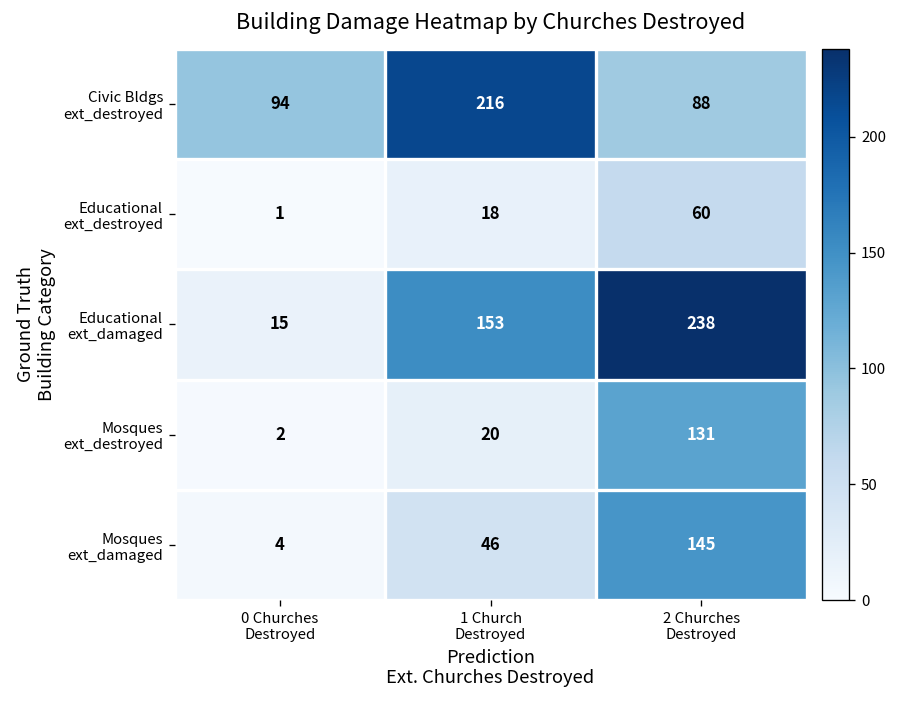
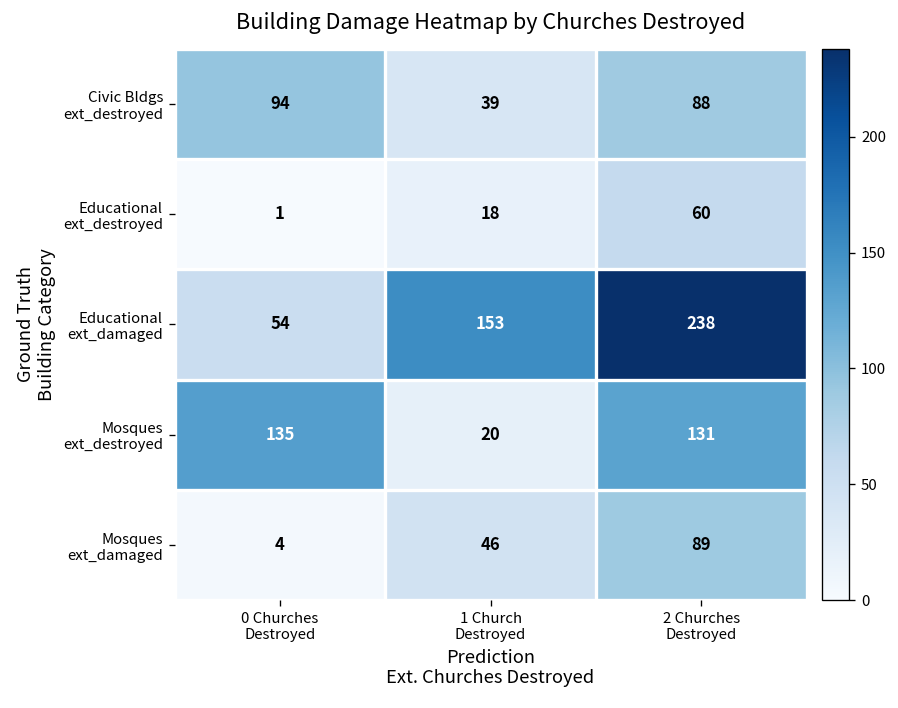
Civic Bldgs ext_destroyed, 1 Church Destroyed: 216 -> 39
Educational ext_damaged, 0 Churches Destroyed: 15 -> 54
Mosques ext_destroyed, 0 Churches Destroyed: 2 -> 135
Mosques ext_damaged, 2 Churches Destroyed: 145 -> 89
